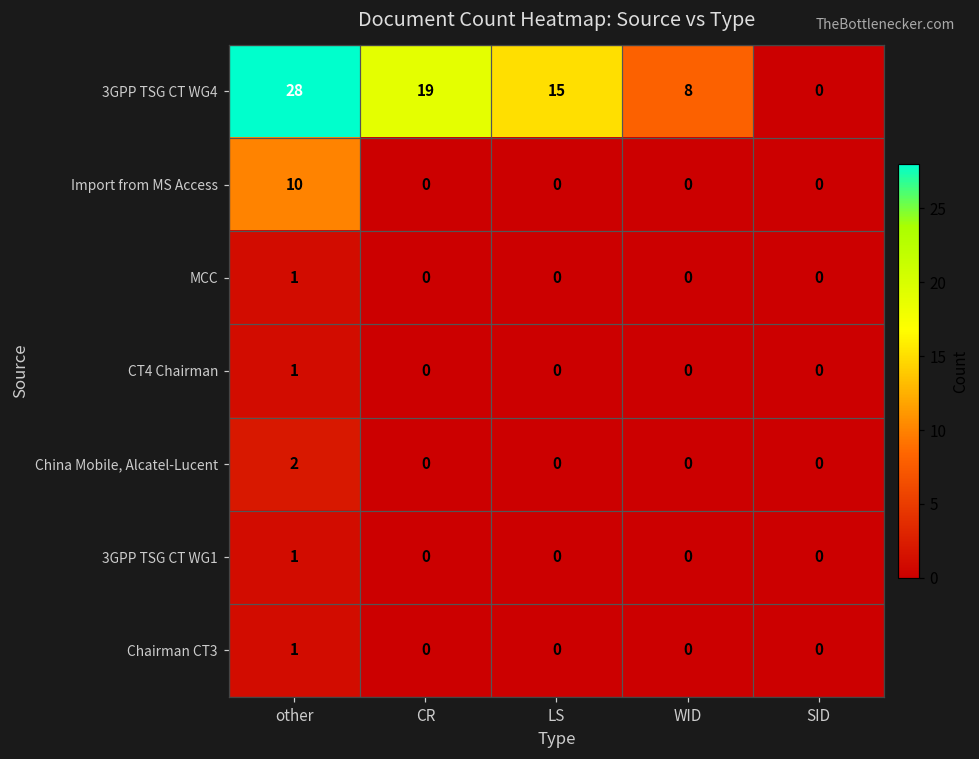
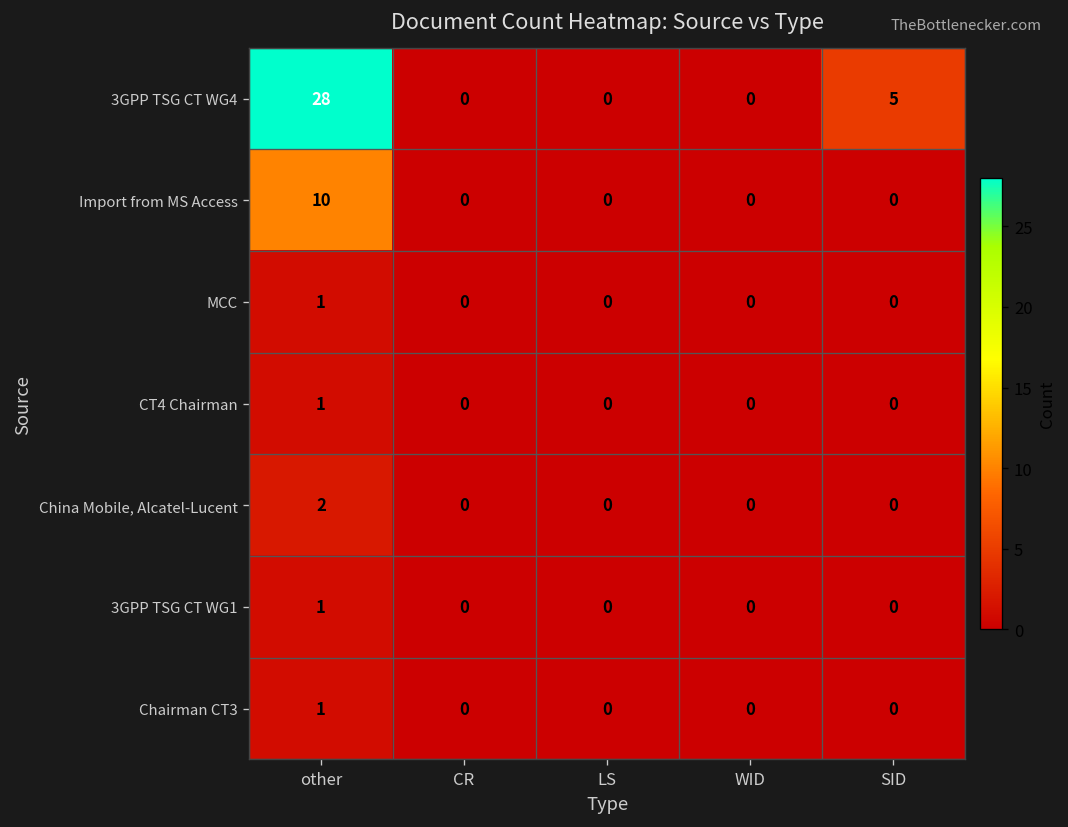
3GPP TSG CT WG4, CR: 19 -> 0
3GPP TSG CT WG4, LS: 15 -> 0
3GPP TSG CT WG4, WID: 8 -> 0
3GPP TSG CT WG4, SID: 0 -> 5
